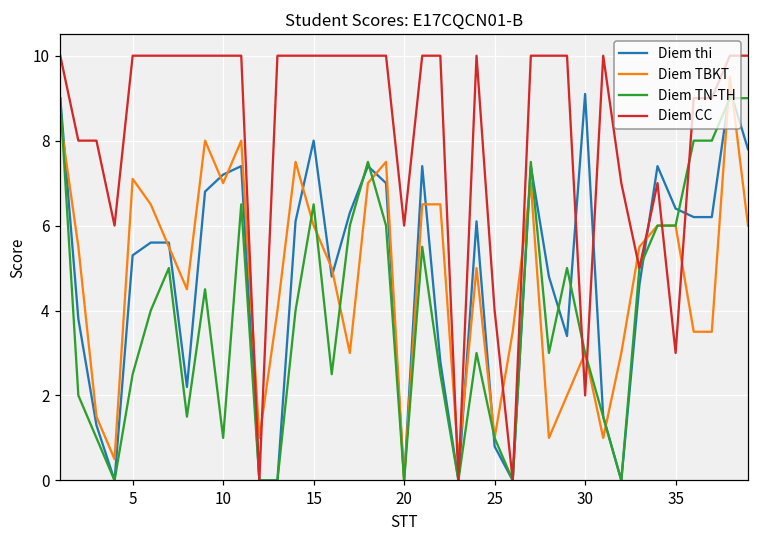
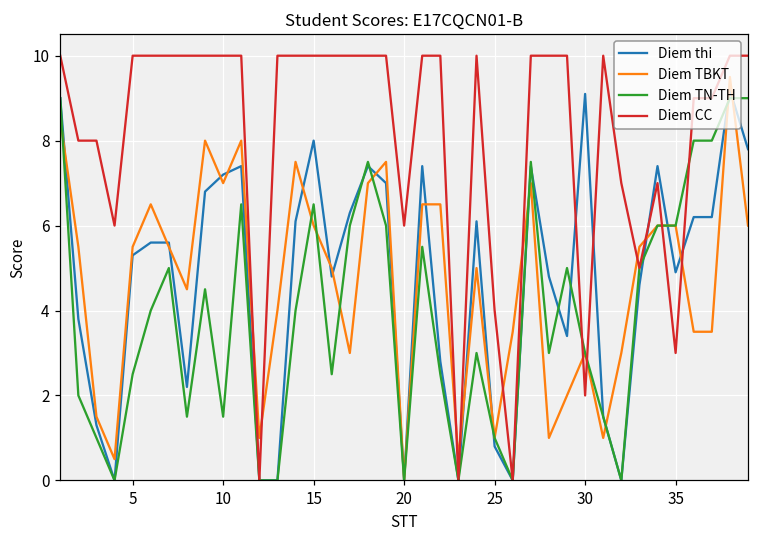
Diem TBKT, 5: 7.1 -> 5.5
Diem TN-TH, 10: 1.0 -> 1.5
Diem thi, 35: 6.4 -> 4.9
